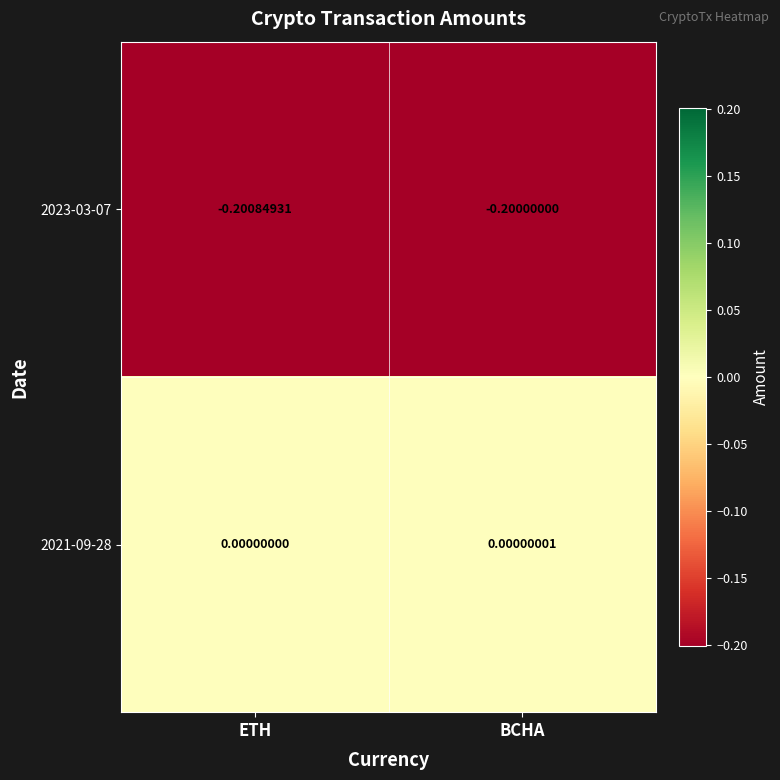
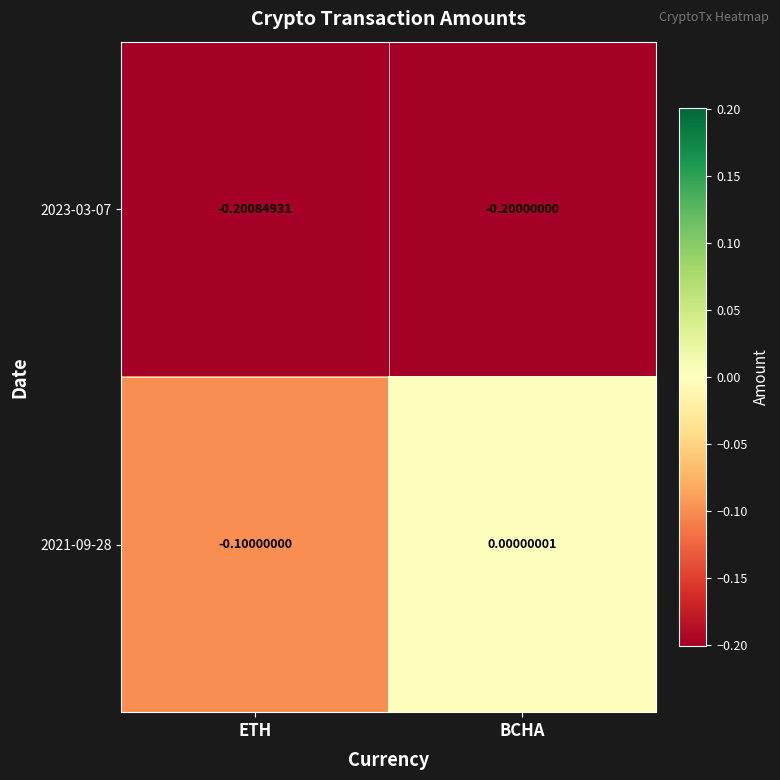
2021-09-28, ETH: 0.00000000 -> -0.10000000
